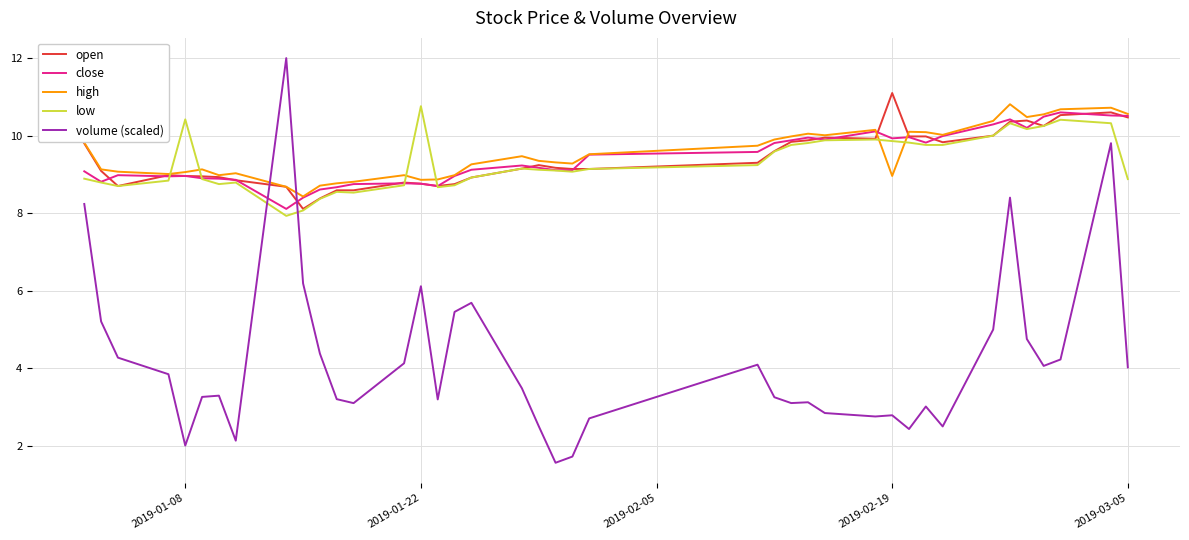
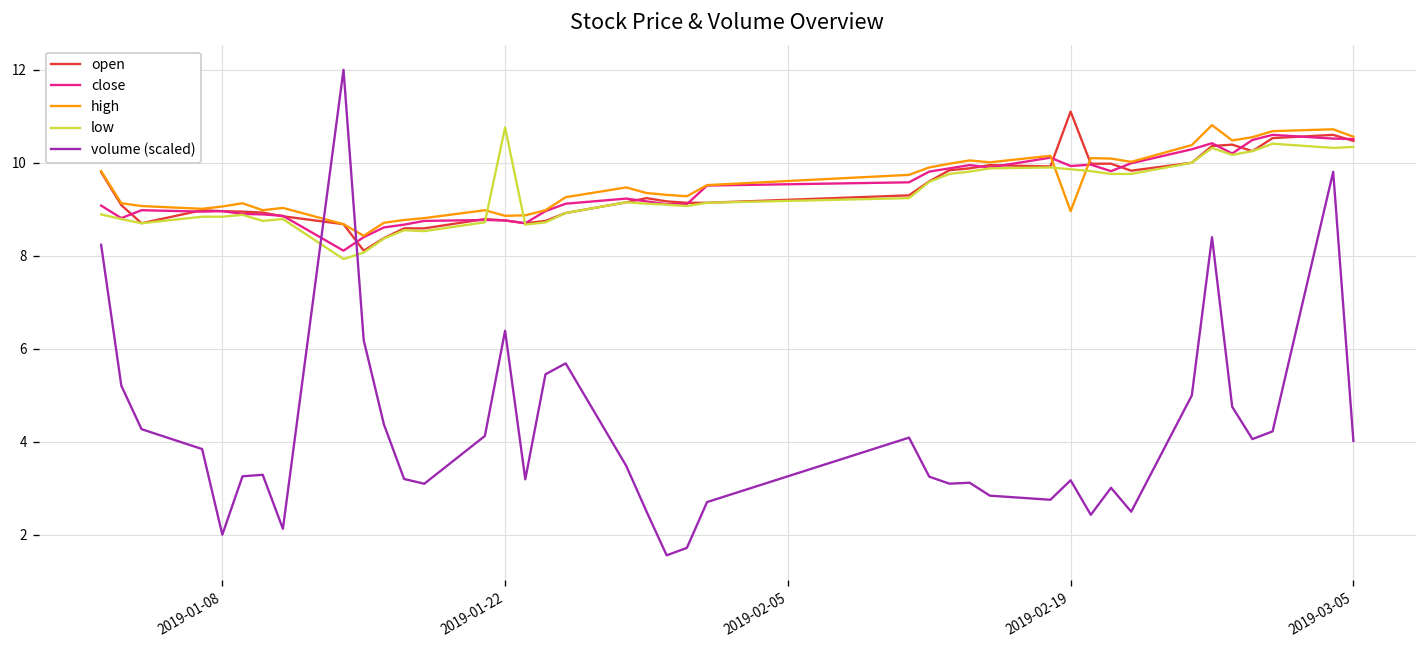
low, 2019-01-08: 10.4 -> 8.8
volume (scaled), 2019-01-22: 6.1 -> 6.4
volume (scaled), 2019-02-19: 2.8 -> 3.2
low, 2019-03-05: 8.9 -> 10.3
